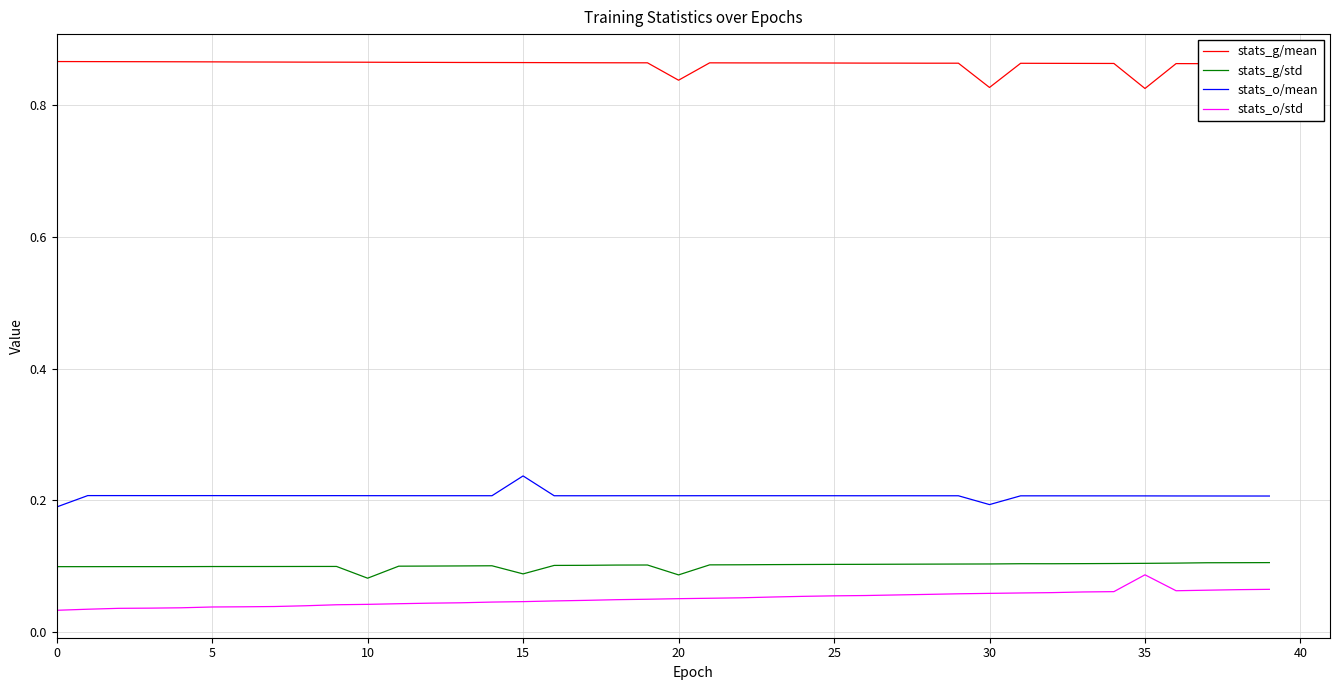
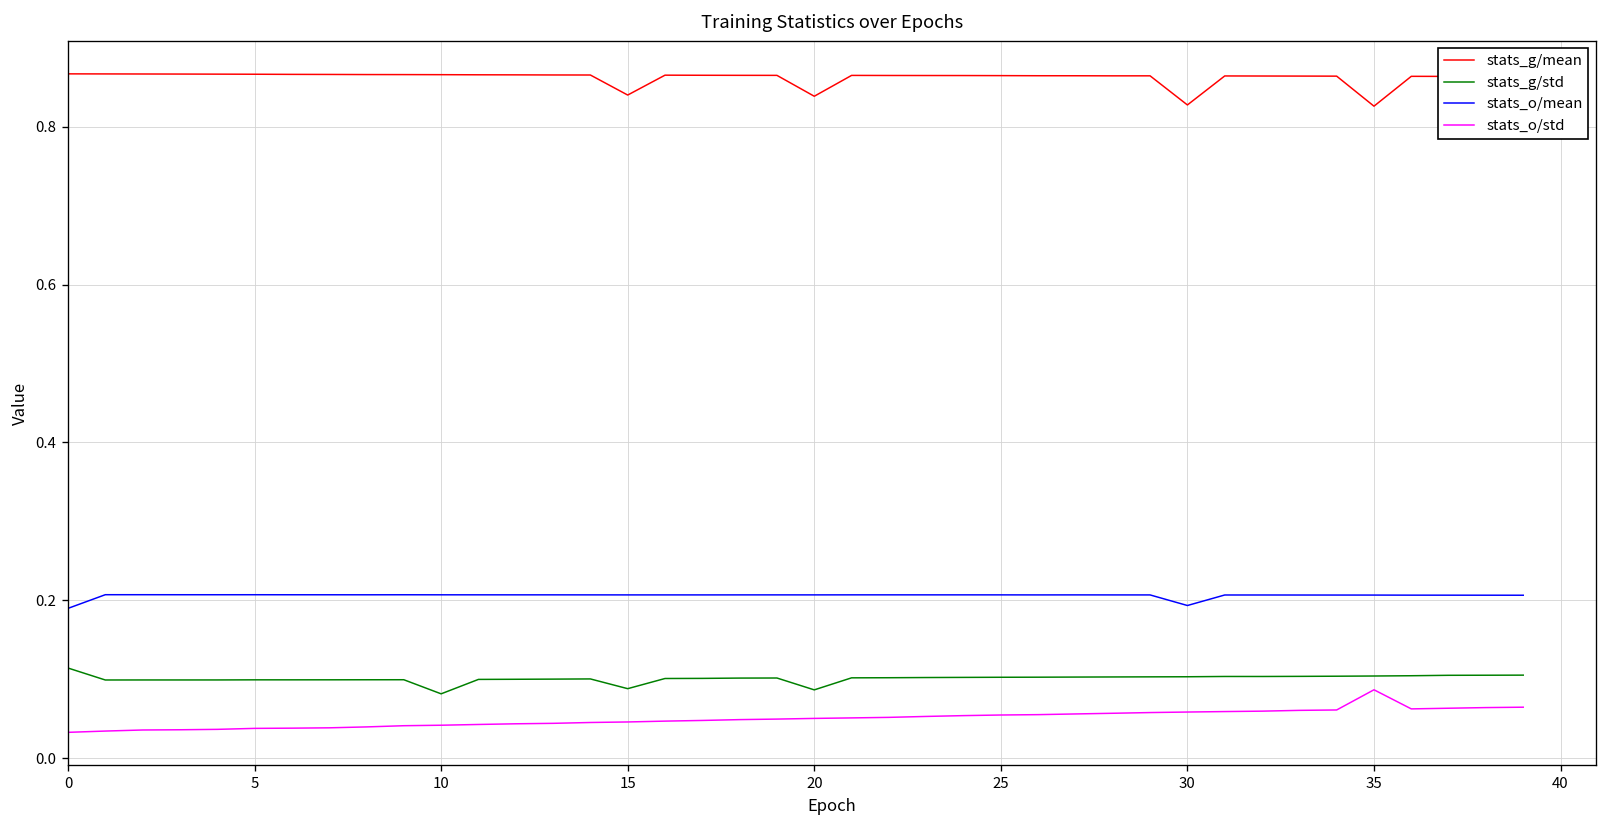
stats_g/std, 0: 0.10 -> 0.11
stats_g/mean, 15: 0.87 -> 0.84
stats_o/mean, 15: 0.24 -> 0.21
